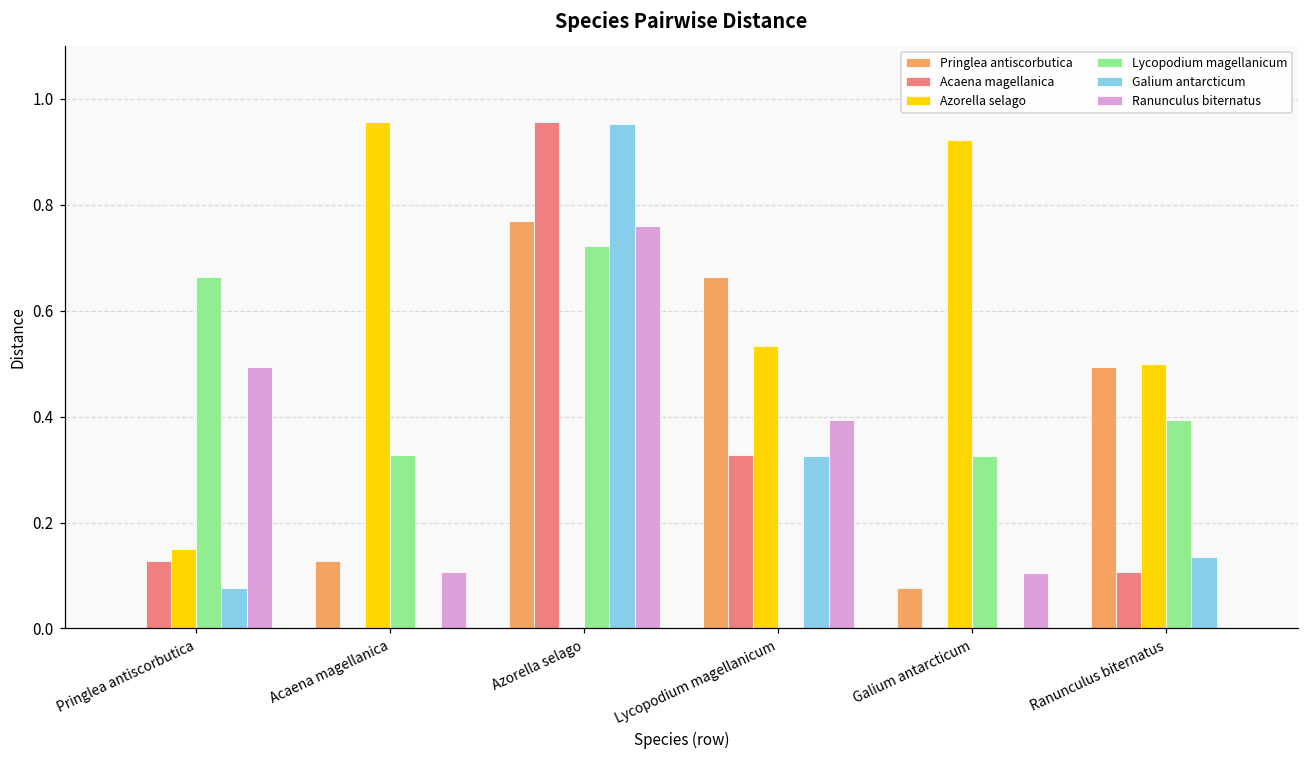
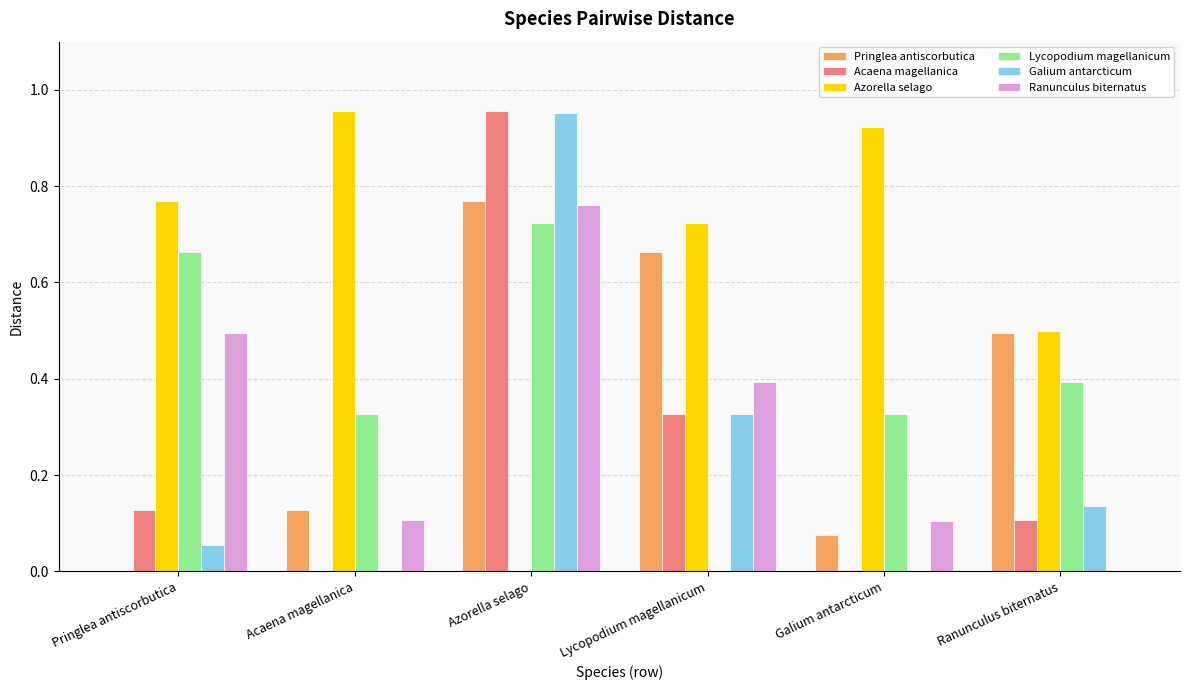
Azorella selago, Pringlea antiscorbutica: 0.15 -> 0.77
Galium antarcticum, Pringlea antiscorbutica: 0.08 -> 0.06
Azorella selago, Lycopodium magellanicum: 0.53 -> 0.72
